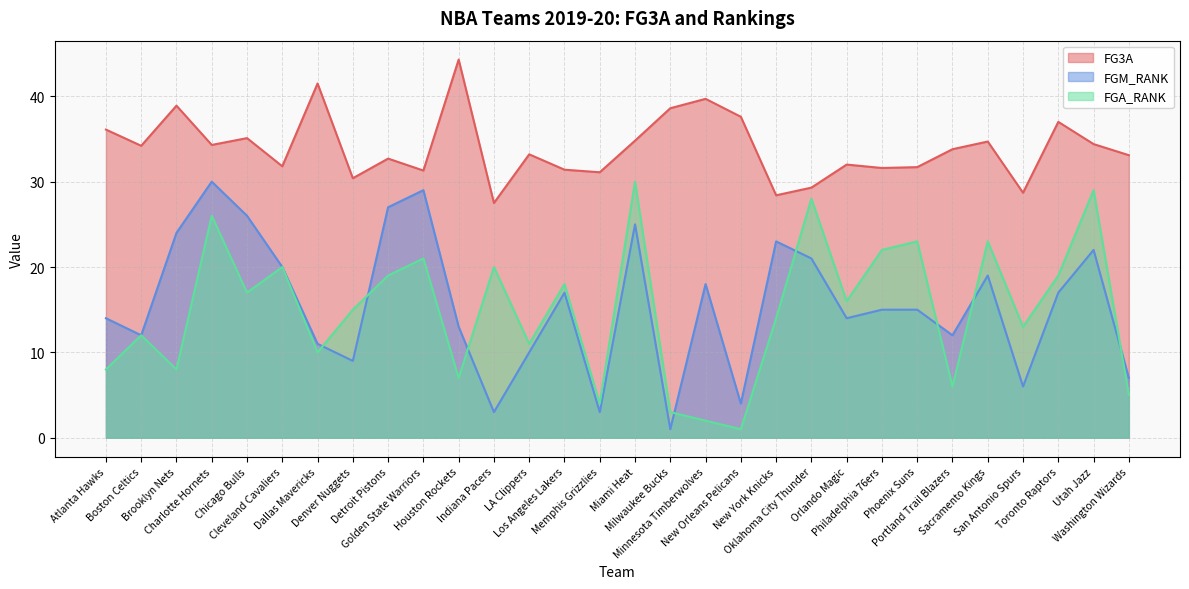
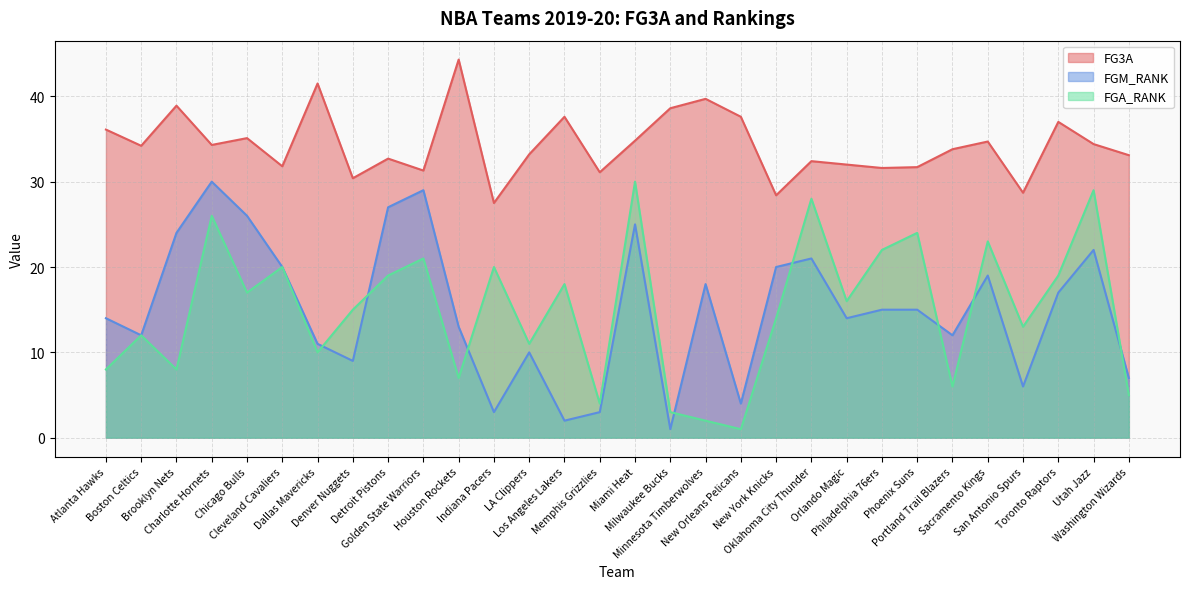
FG3A, Los Angeles Lakers: 31 -> 38
FGM_RANK, Los Angeles Lakers: 17 -> 2
FGM_RANK, New York Knicks: 23 -> 20
FG3A, Oklahoma City Thunder: 29 -> 32
FGA_RANK, Phoenix Suns: 23 -> 24
